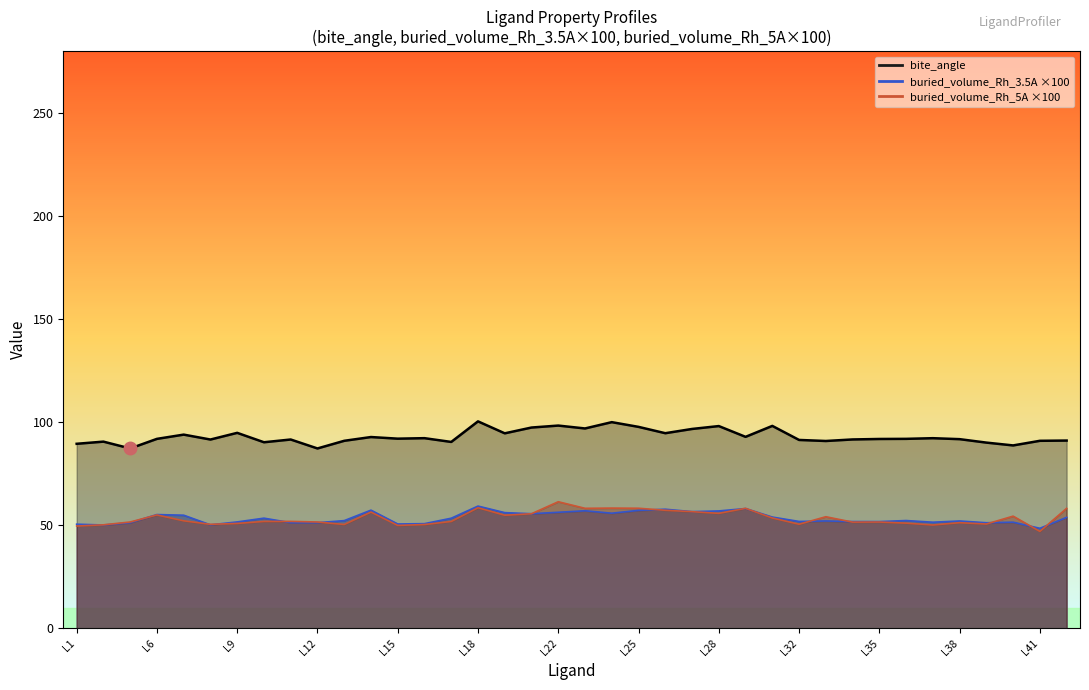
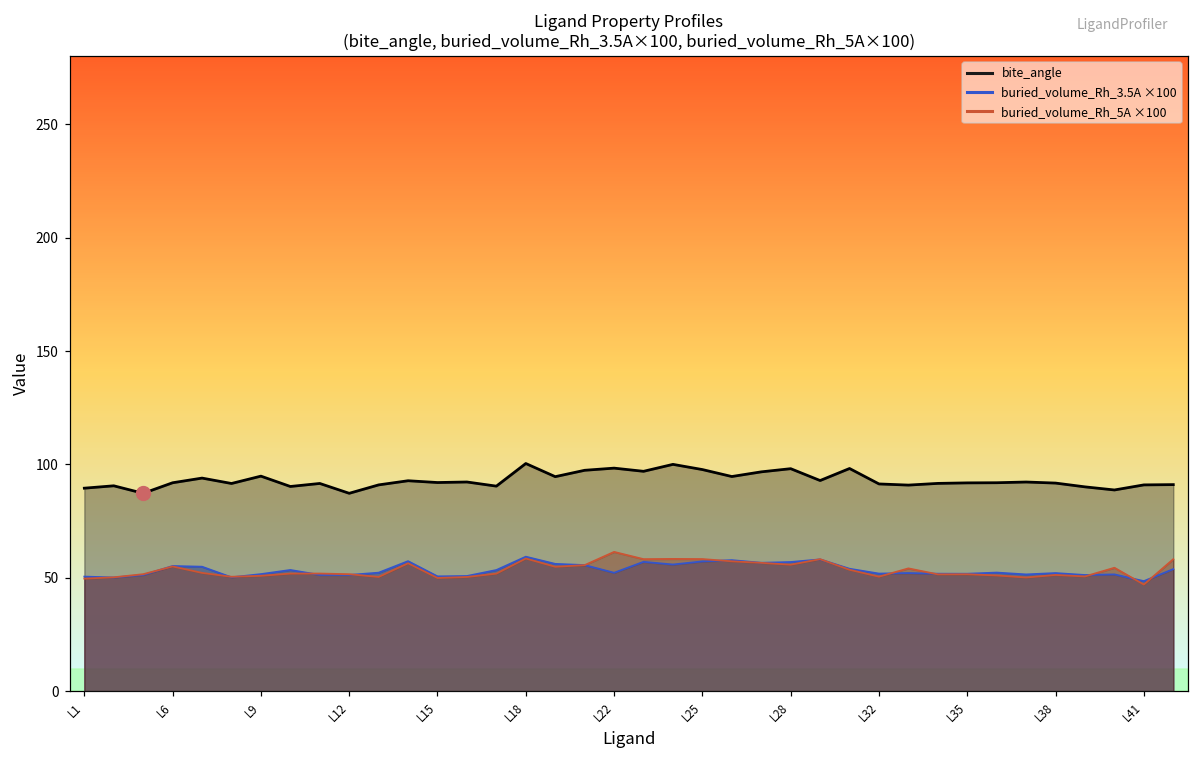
buried_volume_Rh_3.5A ×100, L22: 56 -> 52
